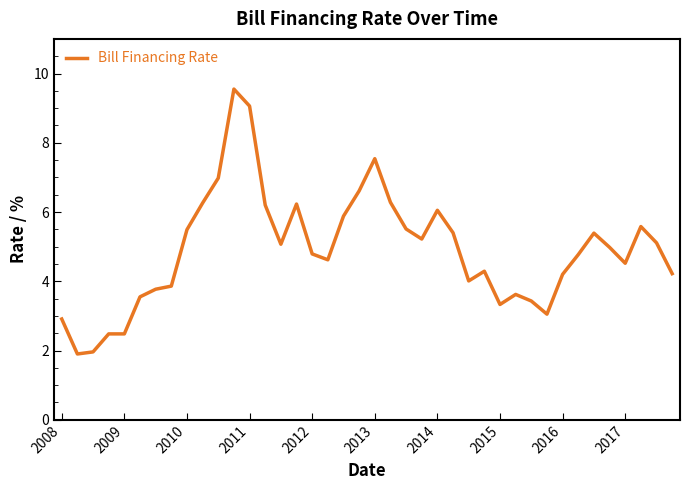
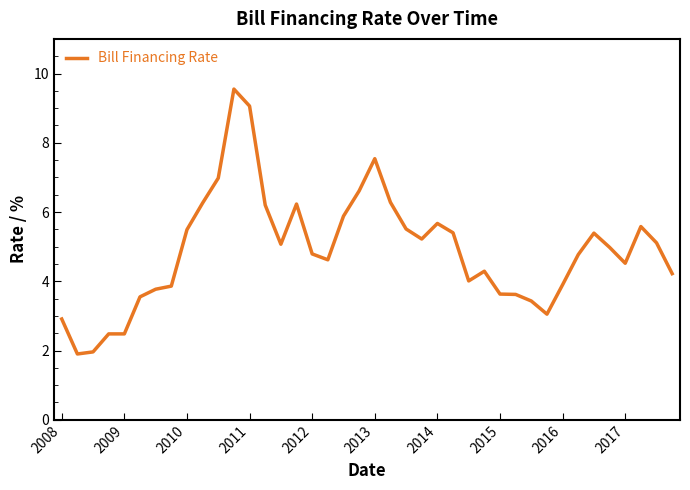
2014: 6.1 -> 5.7
2015: 3.3 -> 3.6
2016: 4.2 -> 3.9
